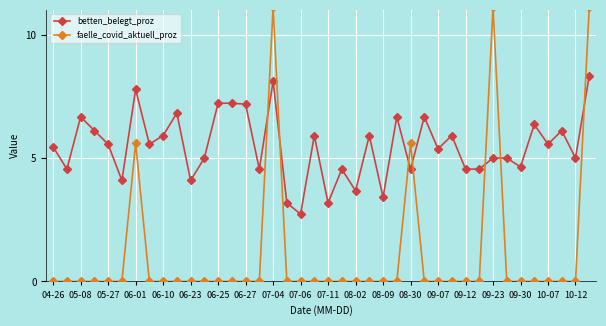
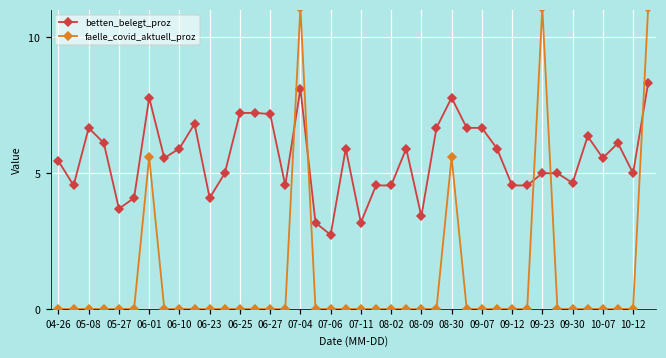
betten_belegt_proz, 05-27: 5.6 -> 3.7
betten_belegt_proz, 08-02: 3.7 -> 4.6
betten_belegt_proz, 08-30: 4.5 -> 7.8
betten_belegt_proz, 09-07: 5.4 -> 6.7
